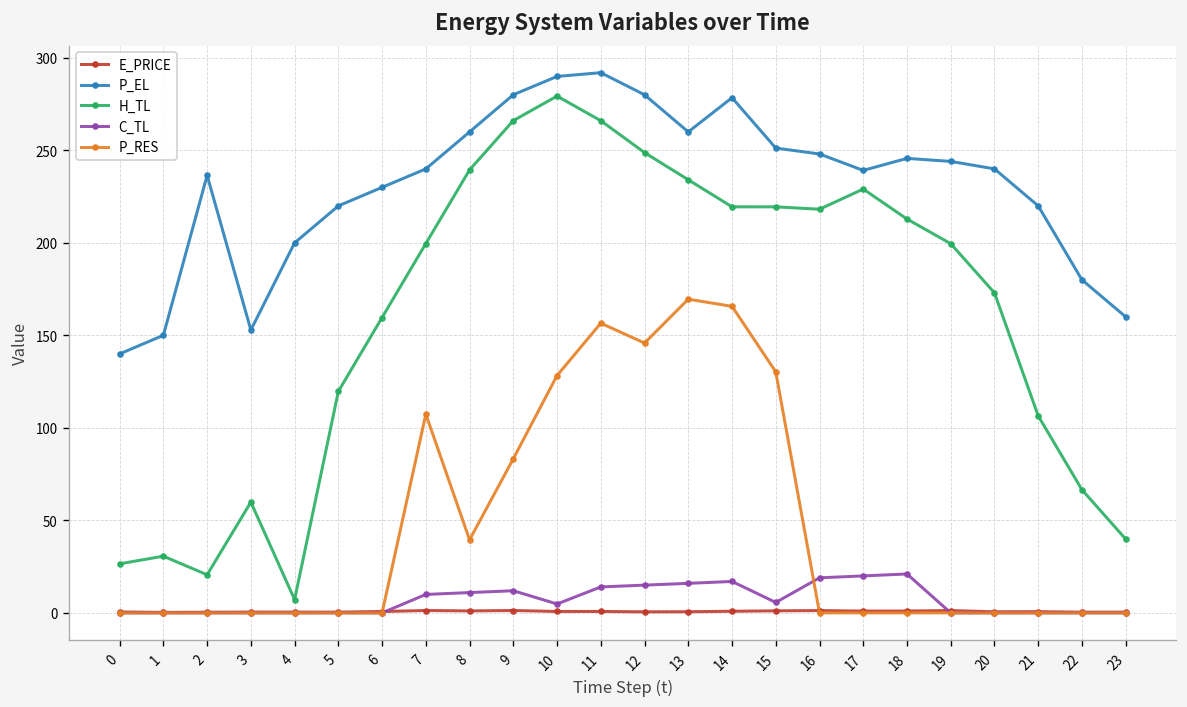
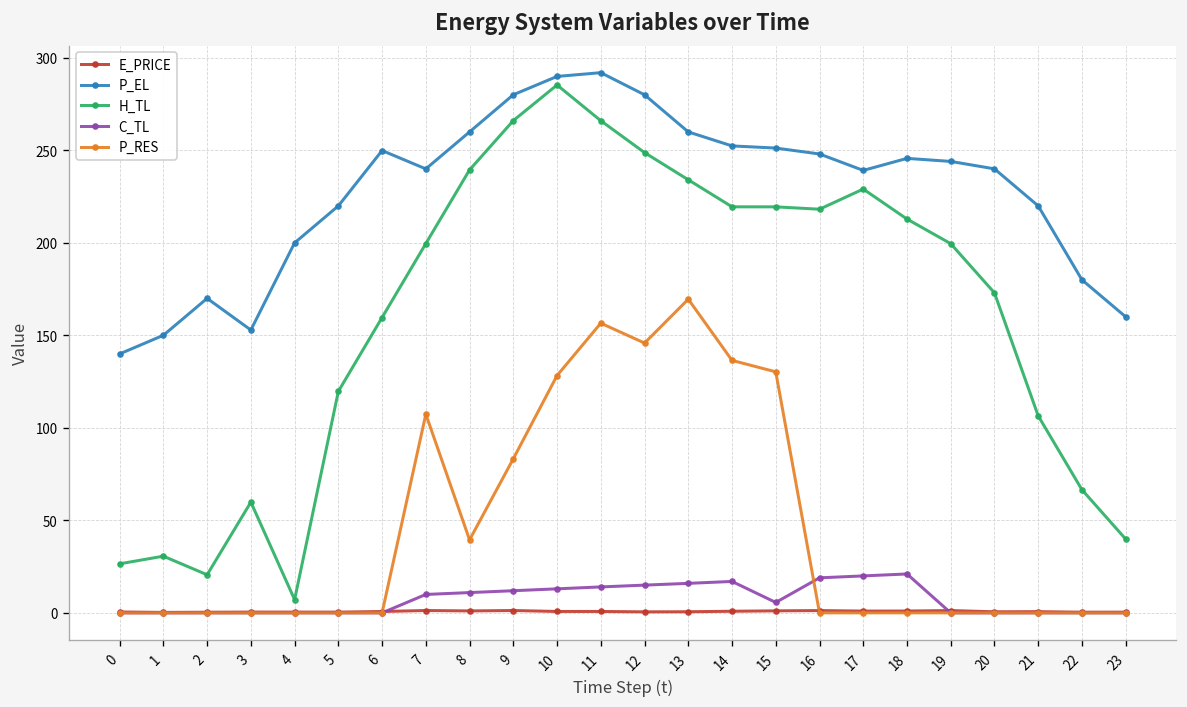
P_EL, 2: 236 -> 170
P_EL, 6: 230 -> 250
H_TL, 10: 279 -> 285
C_TL, 10: 5 -> 13
P_EL, 14: 278 -> 252
P_RES, 14: 166 -> 136
